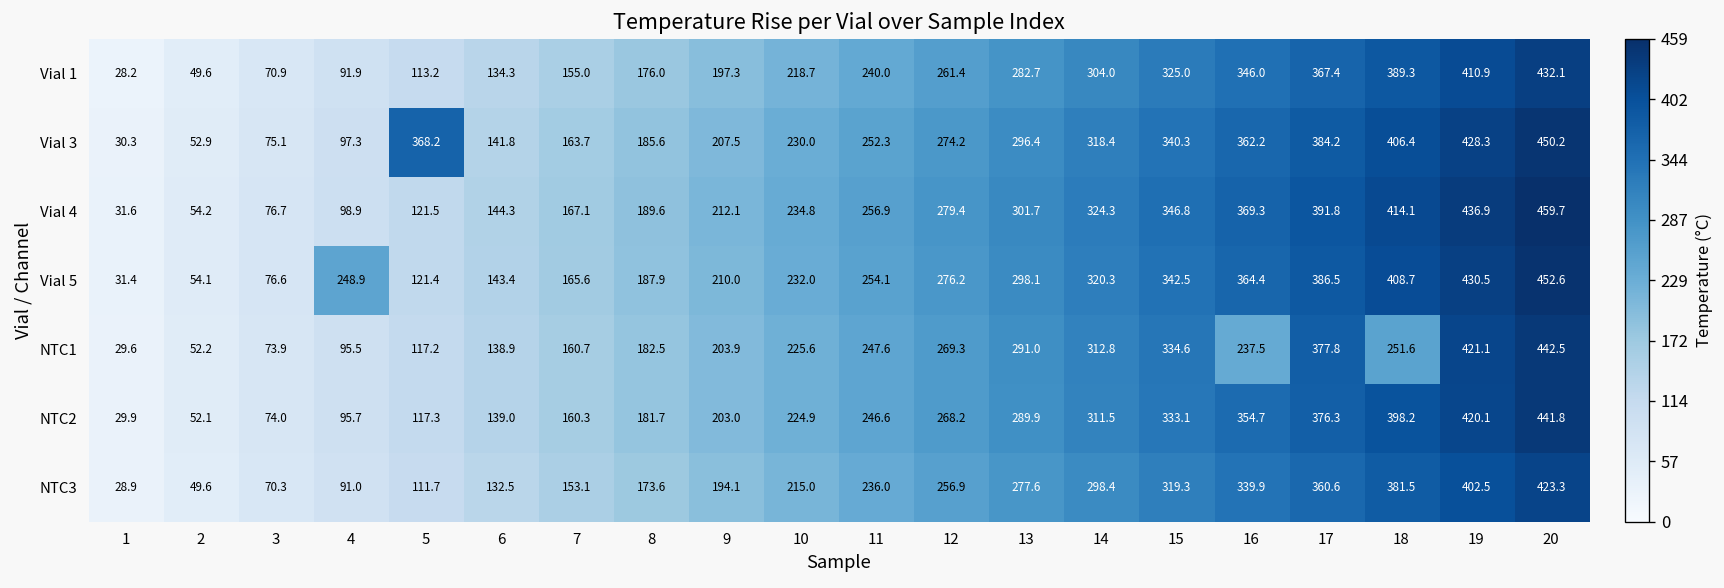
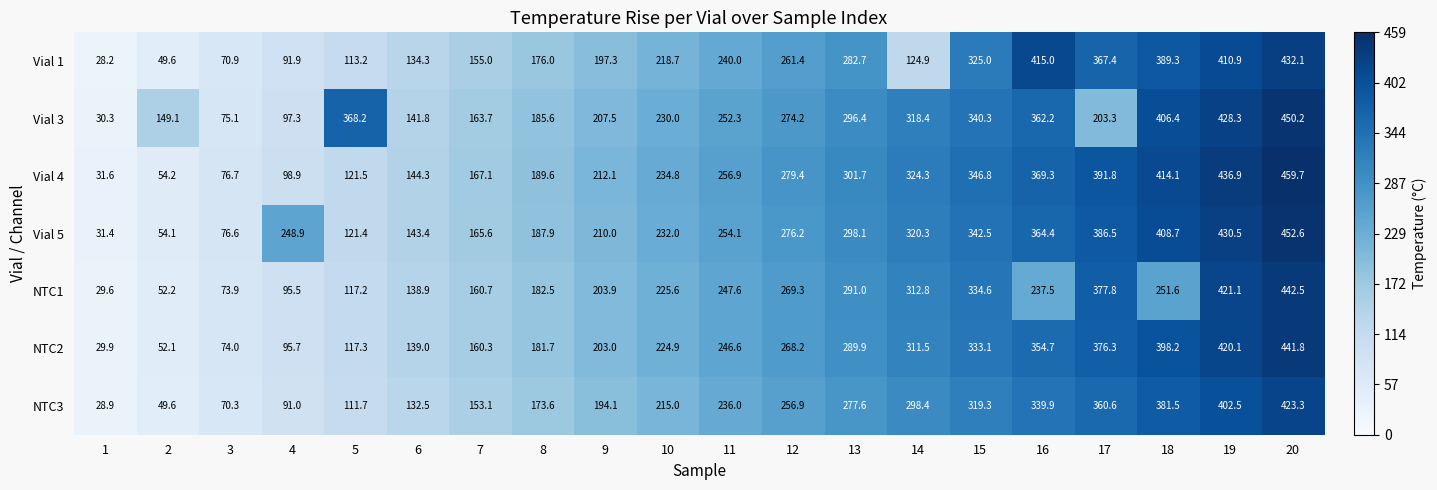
Vial 1, 14: 304.0 -> 124.9
Vial 1, 16: 346.0 -> 415.0
Vial 3, 2: 52.9 -> 149.1
Vial 3, 17: 384.2 -> 203.3
